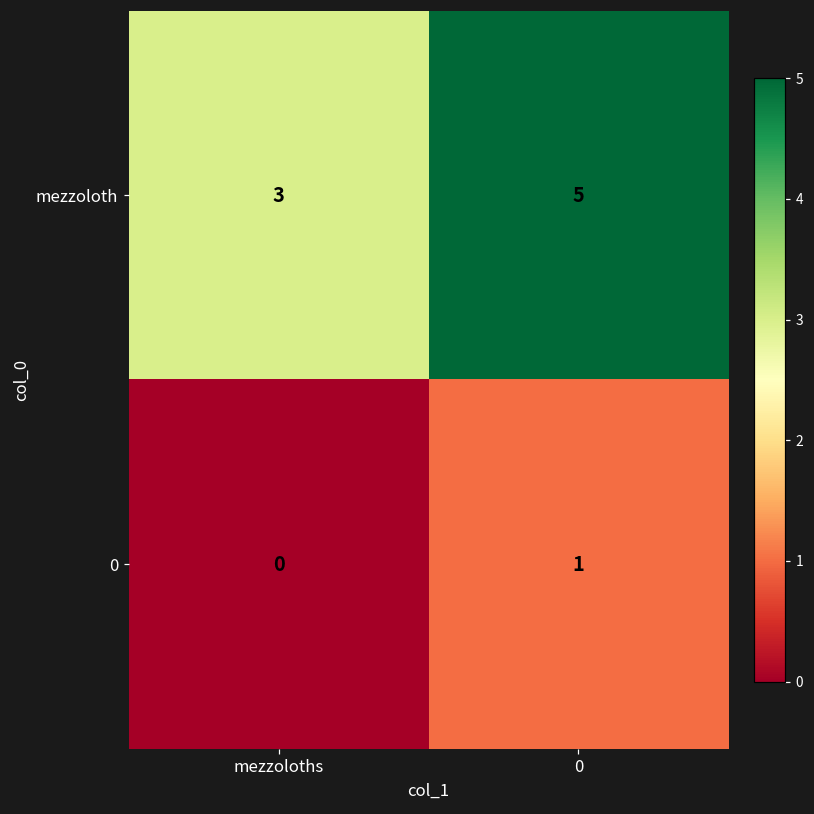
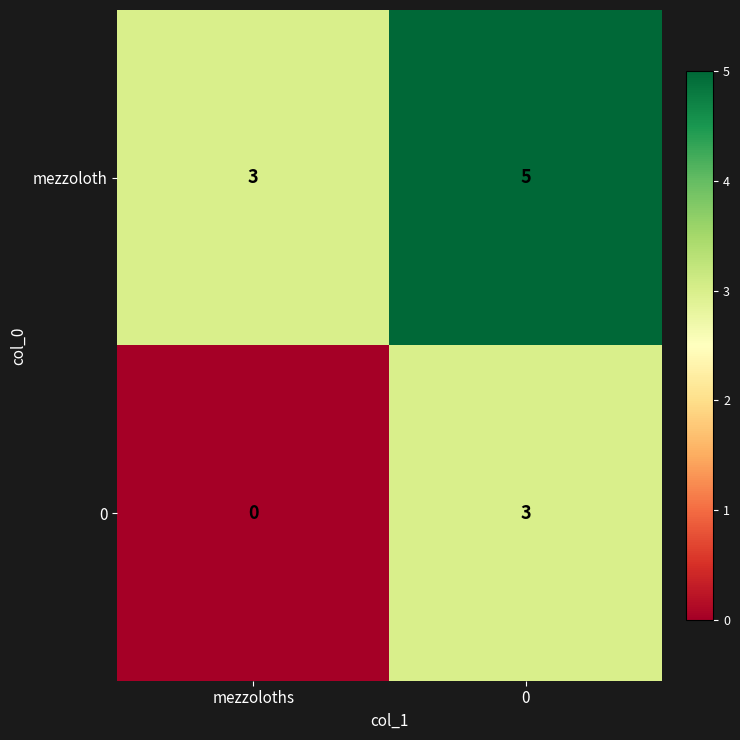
0, 0: 1 -> 3
